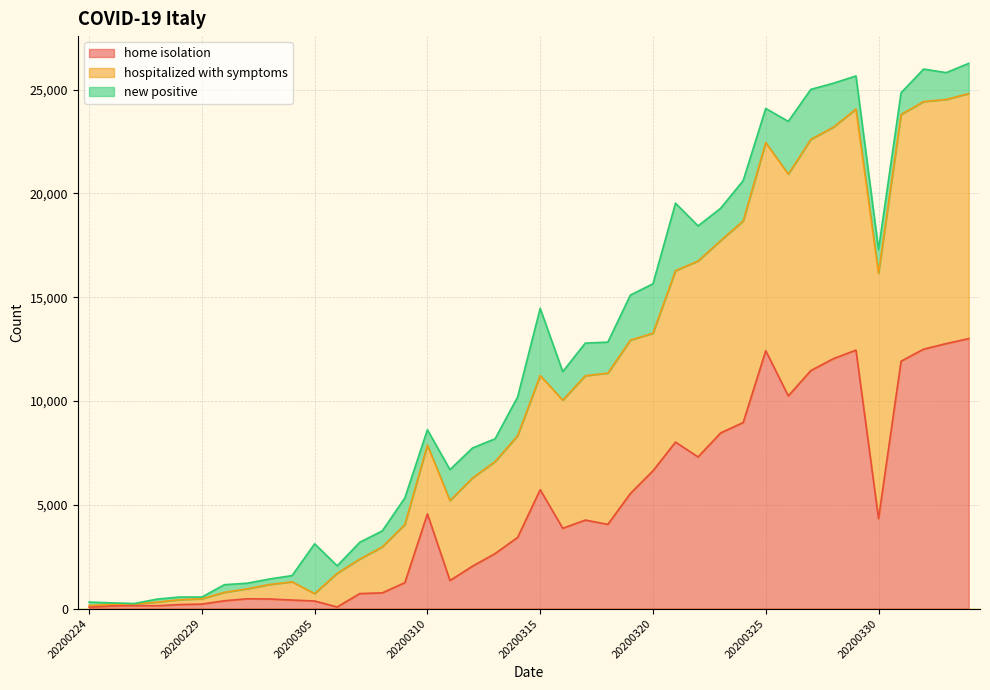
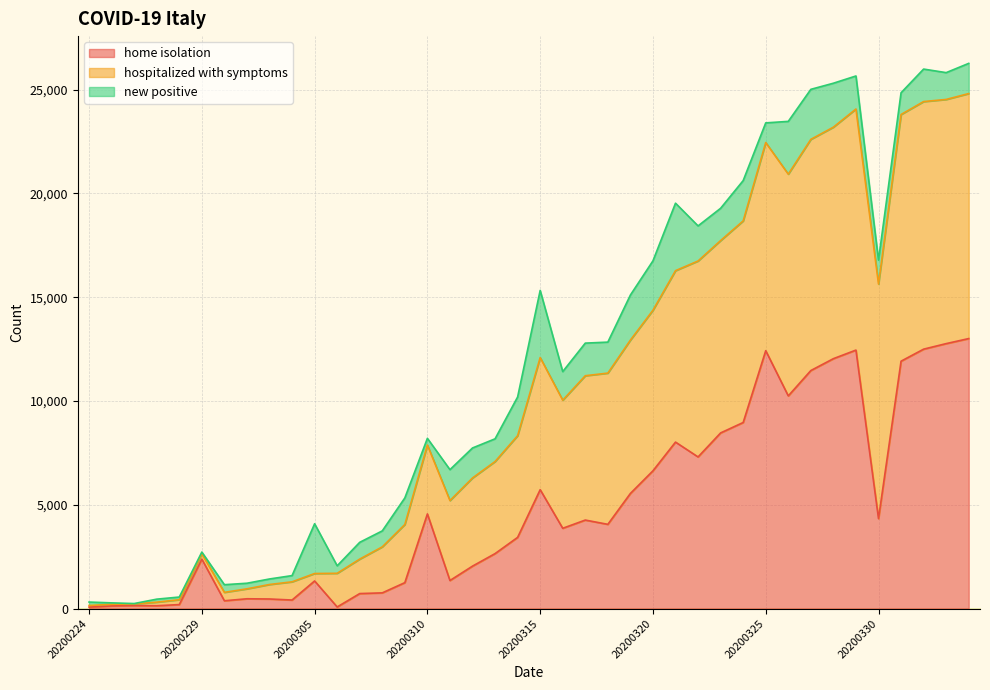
home isolation, 20200229: 200 -> 2,400
home isolation, 20200305: 400 -> 1,300
new positive, 20200310: 700 -> 300
hospitalized with symptoms, 20200315: 5,500 -> 6,400
hospitalized with symptoms, 20200320: 6,600 -> 7,700
new positive, 20200325: 1,600 -> 900
hospitalized with symptoms, 20200330: 11,800 -> 11,300
